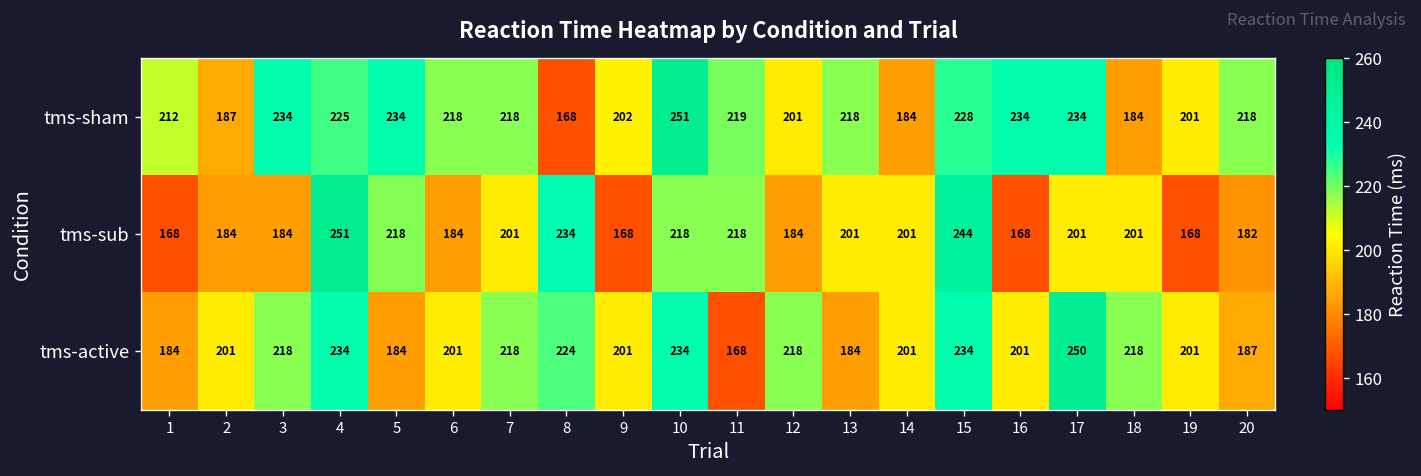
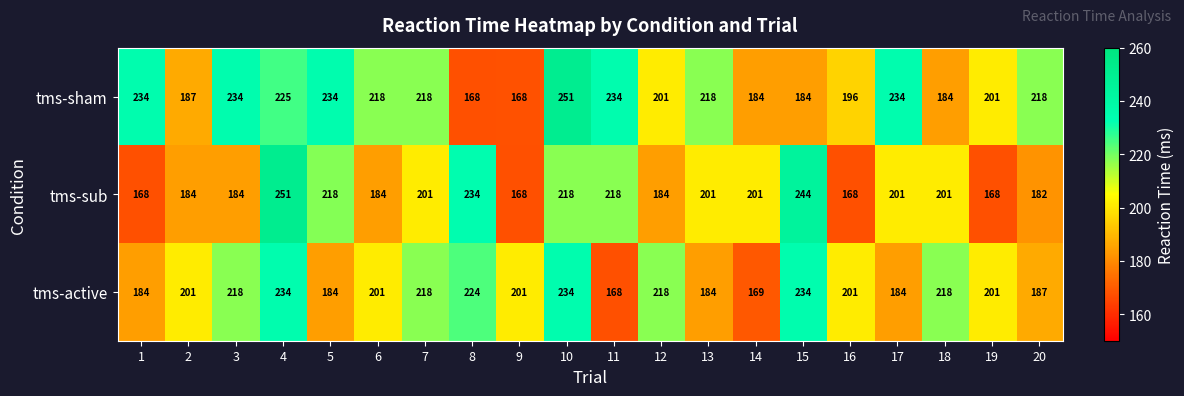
tms-sham, 1: 212 -> 234
tms-sham, 9: 202 -> 168
tms-sham, 11: 219 -> 234
tms-sham, 15: 228 -> 184
tms-sham, 16: 234 -> 196
tms-active, 14: 201 -> 169
tms-active, 17: 250 -> 184
